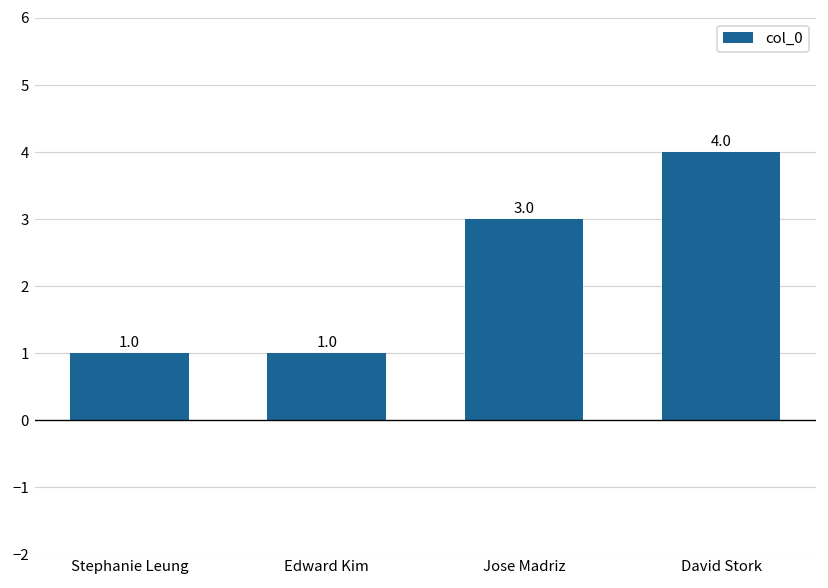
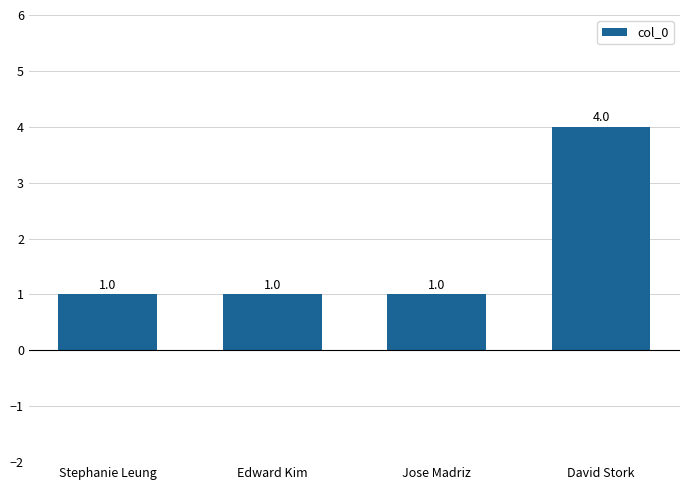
Jose Madriz: 3.0 -> 1.0
